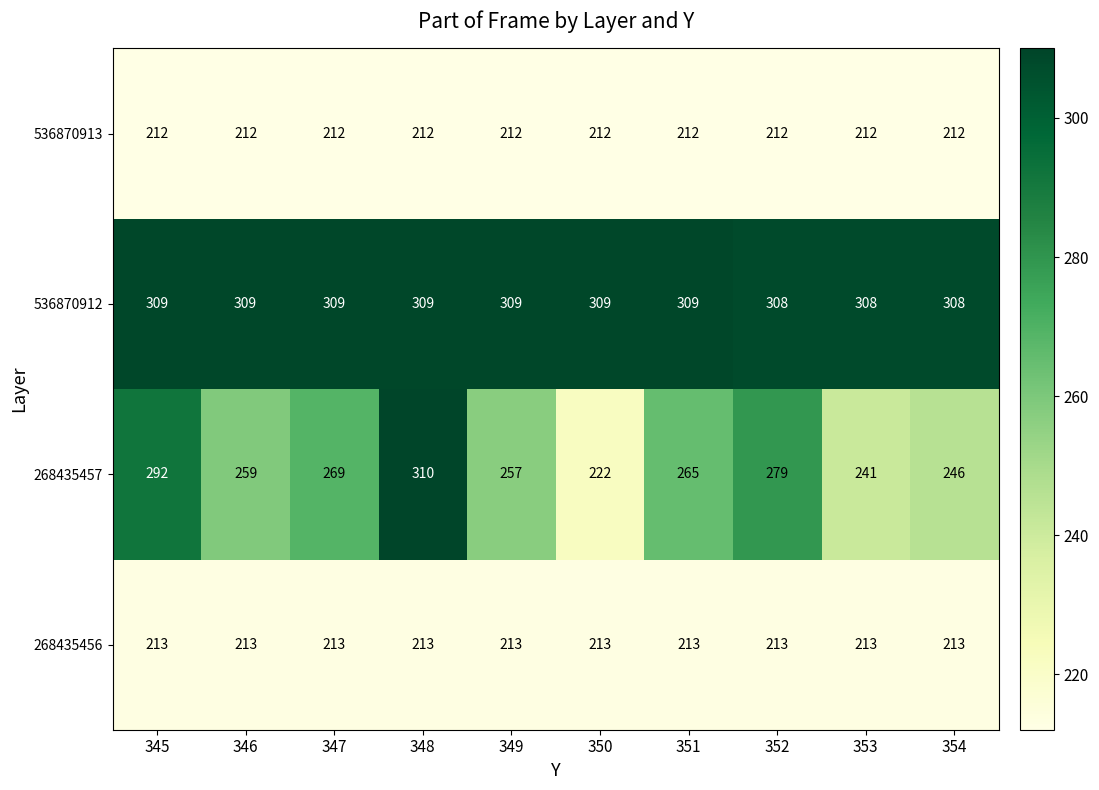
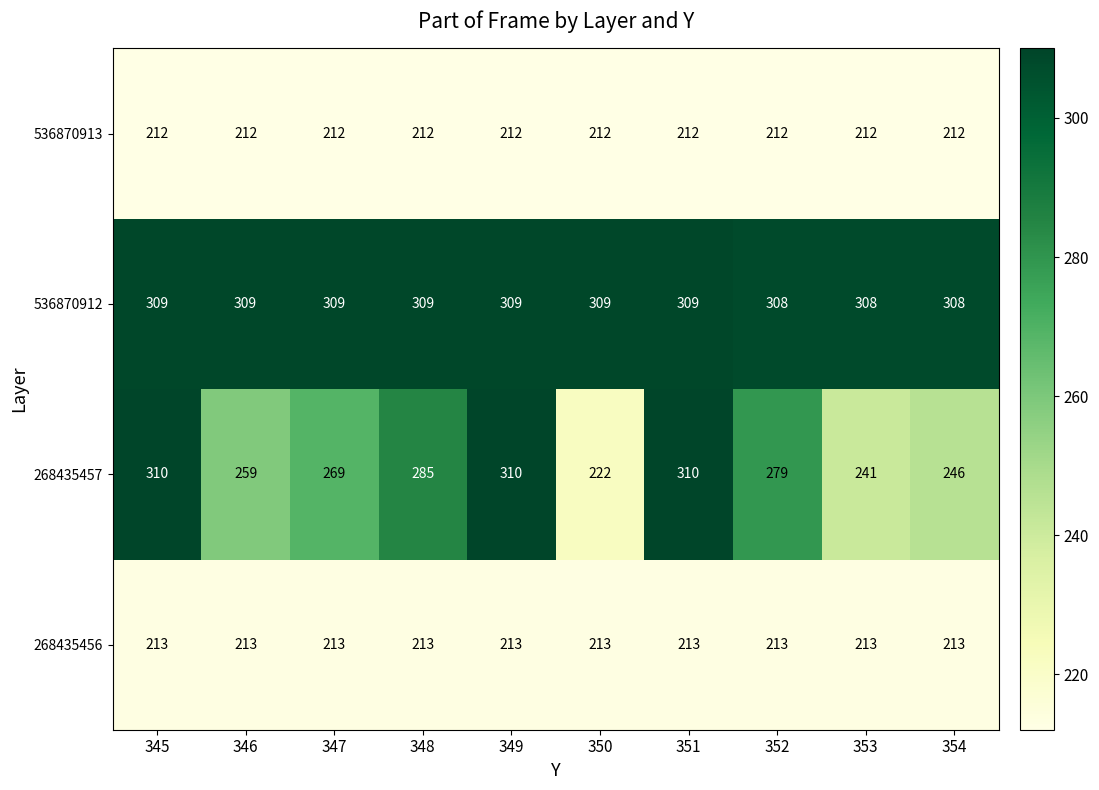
268435457, 345: 292 -> 310
268435457, 348: 310 -> 285
268435457, 349: 257 -> 310
268435457, 351: 265 -> 310
